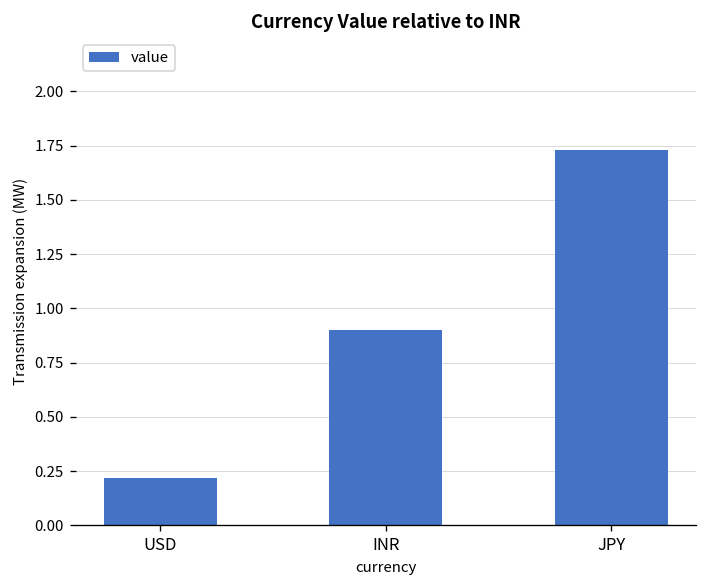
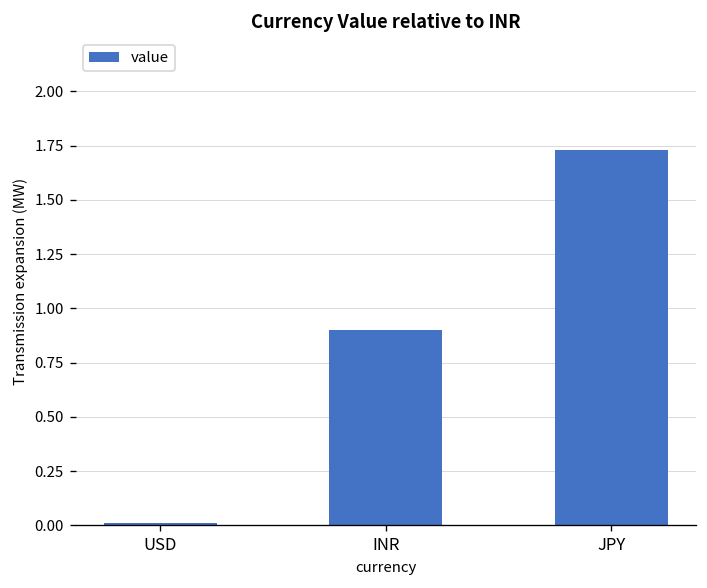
USD: 0.22 -> 0.01
